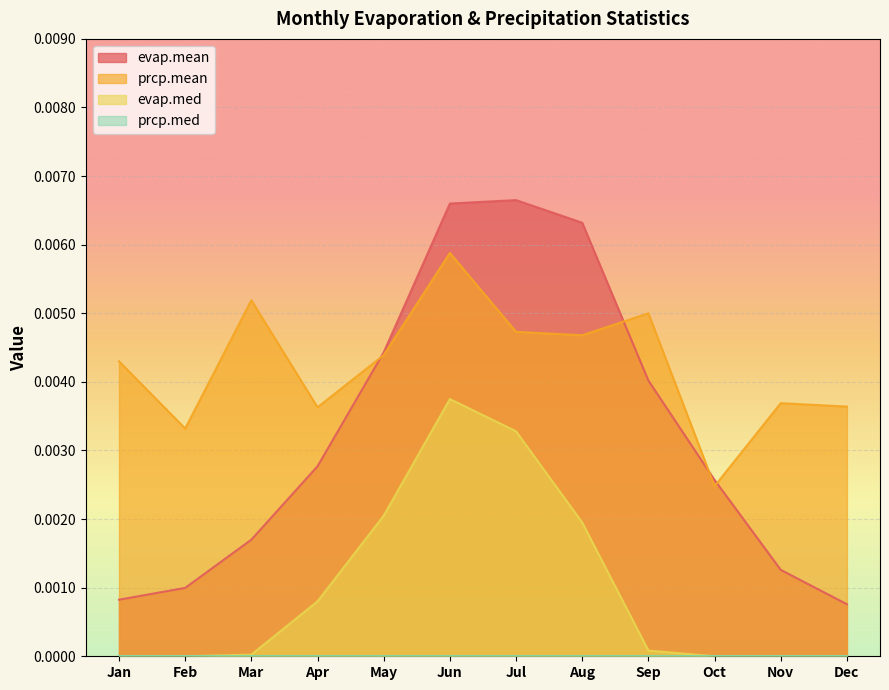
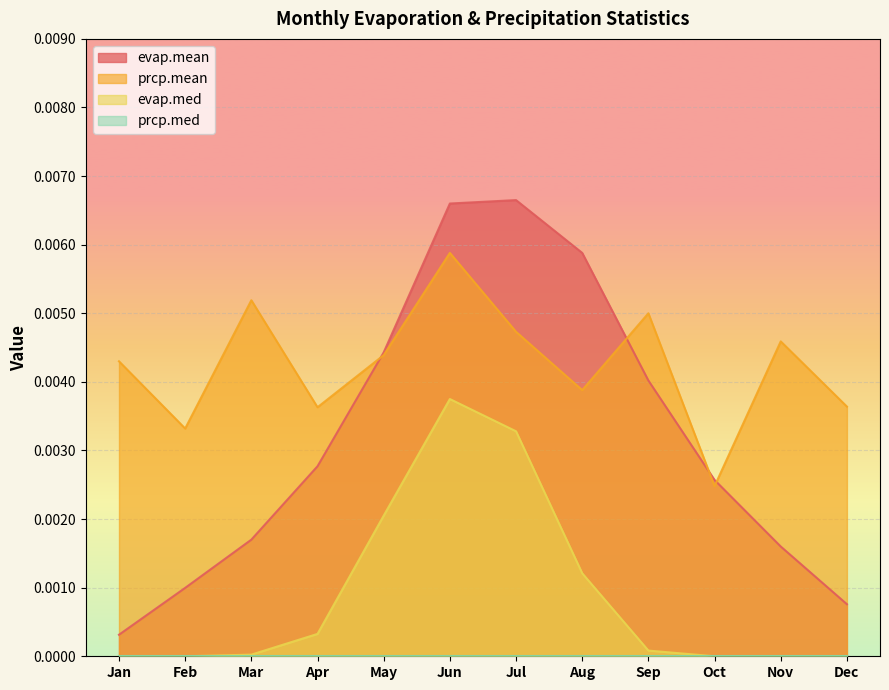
evap.mean, Jan: 0.0008 -> 0.0003
evap.med, Apr: 0.0008 -> 0.0003
evap.mean, Aug: 0.0063 -> 0.0059
prcp.mean, Aug: 0.0047 -> 0.0039
evap.med, Aug: 0.0020 -> 0.0012
evap.mean, Nov: 0.0013 -> 0.0016
prcp.mean, Nov: 0.0037 -> 0.0046
